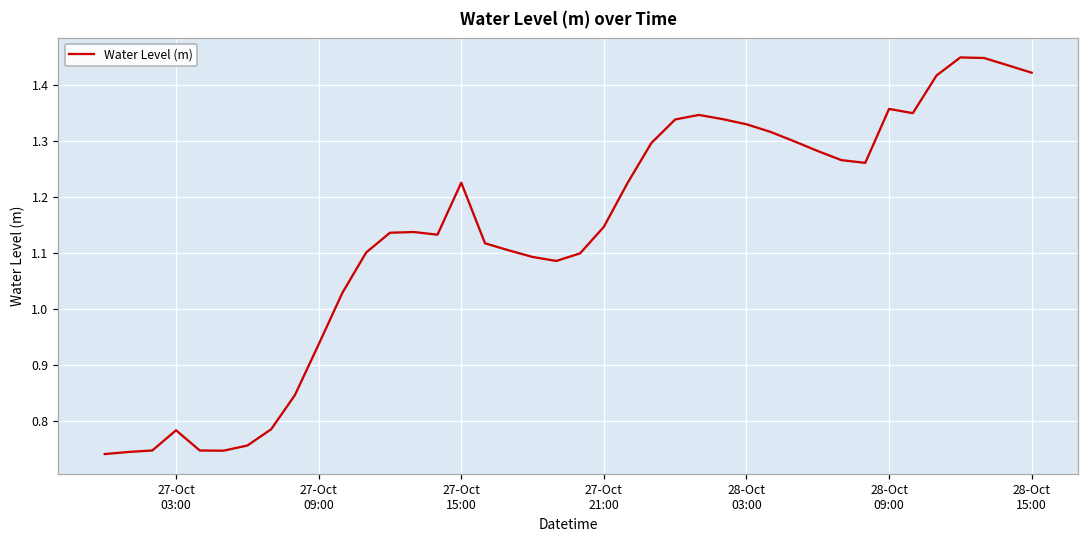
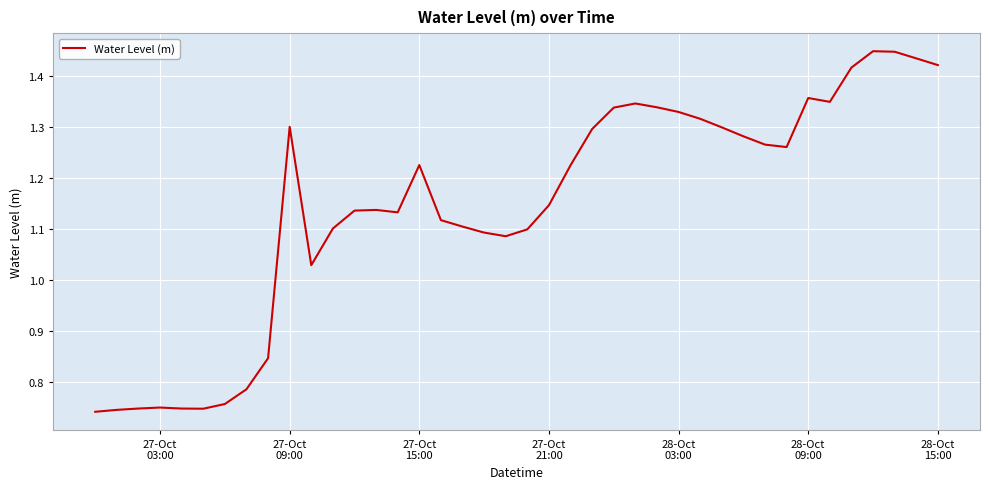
27-Oct 03:00: 0.78 -> 0.75
27-Oct 09:00: 0.94 -> 1.30
